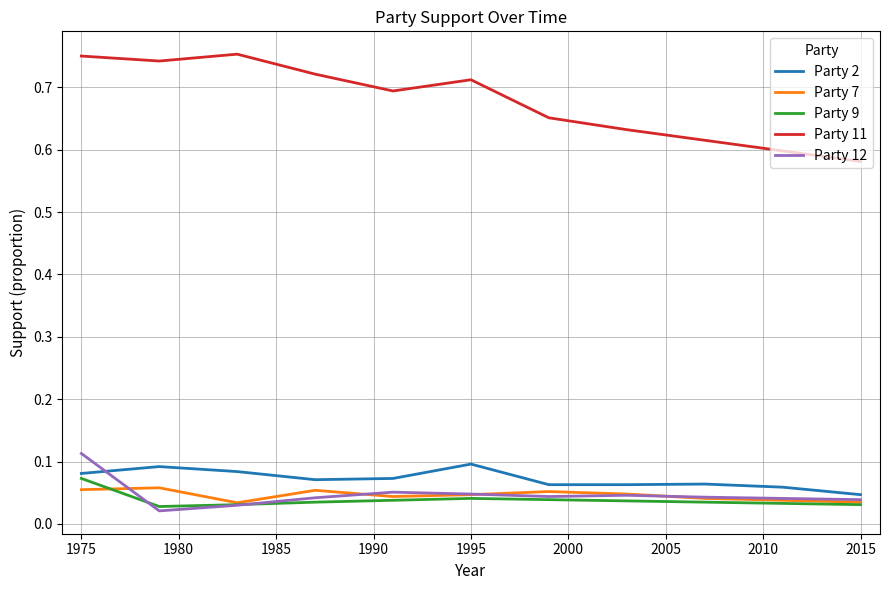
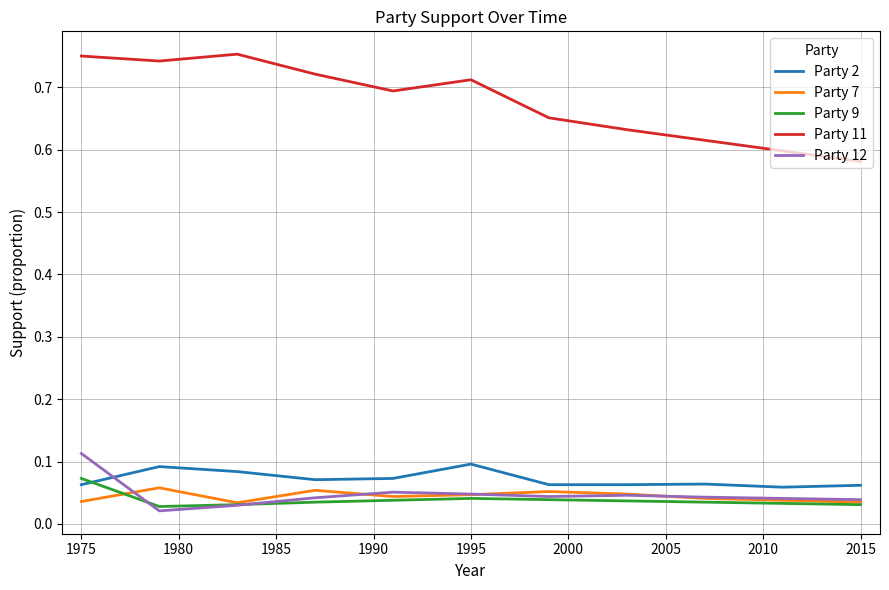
Party 2, 1975: 0.08 -> 0.06
Party 7, 1975: 0.06 -> 0.04
Party 2, 2015: 0.05 -> 0.06
